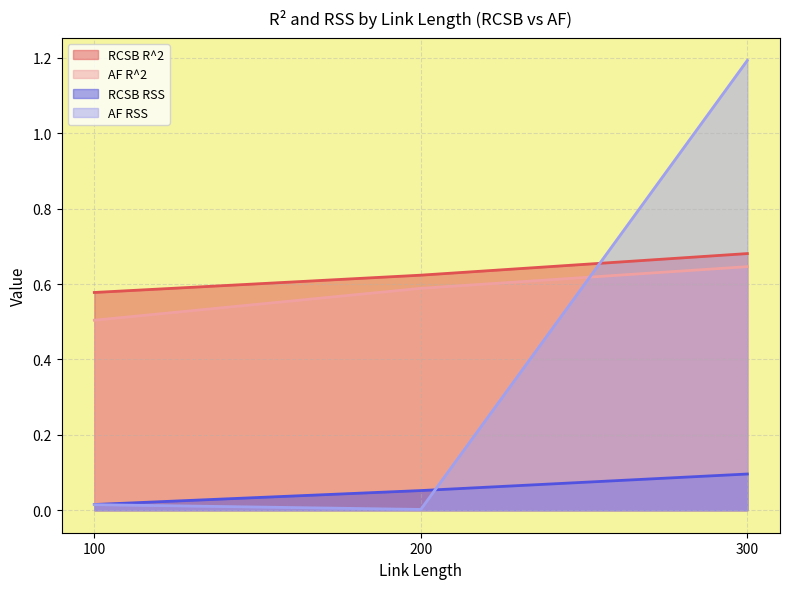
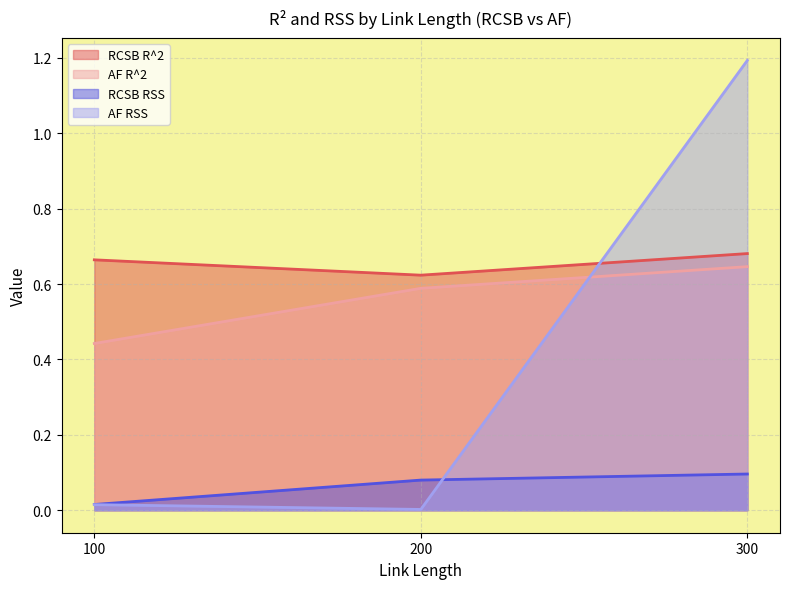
RCSB R^2, 100: 0.58 -> 0.66
AF R^2, 100: 0.50 -> 0.44
RCSB RSS, 200: 0.05 -> 0.08
